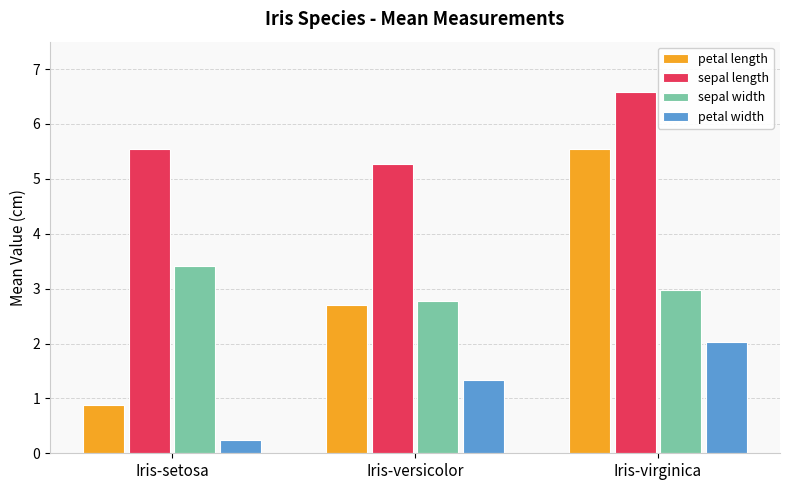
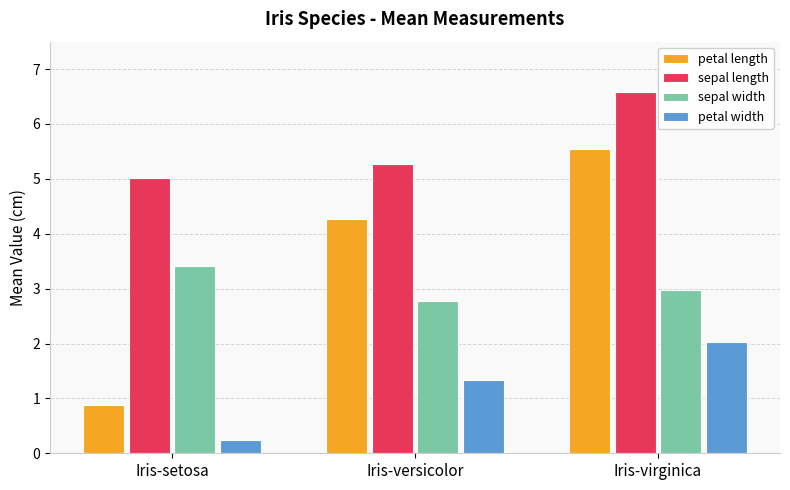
sepal length, Iris-setosa: 5.6 -> 5.0
petal length, Iris-versicolor: 2.7 -> 4.3
